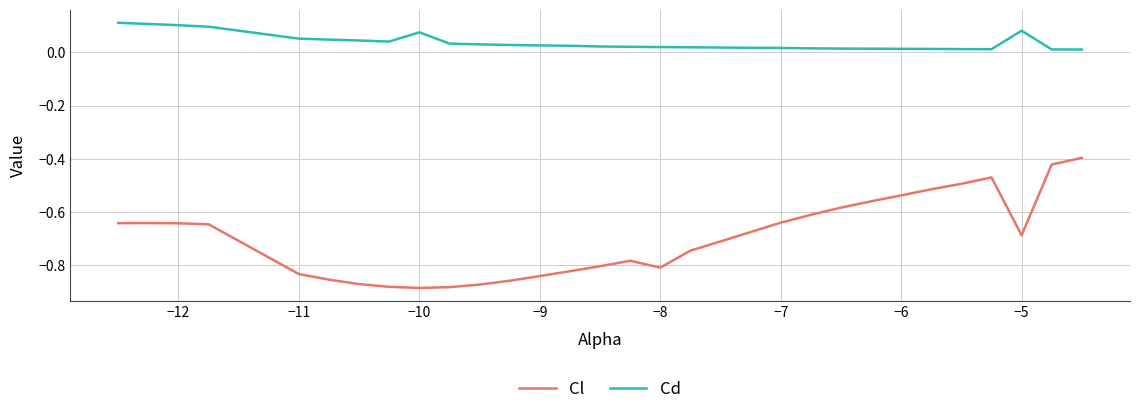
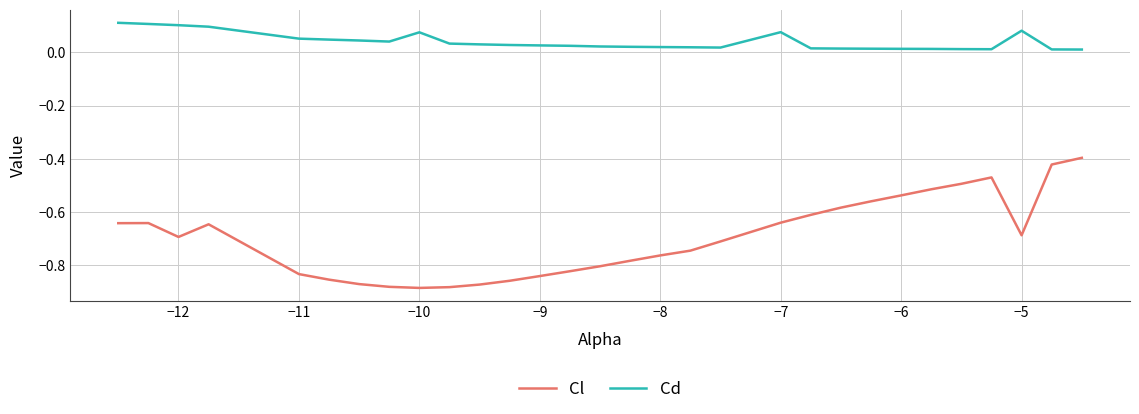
Cl, −12: -0.64 -> -0.69
Cl, −8: -0.81 -> -0.76
Cd, −7: 0.02 -> 0.08
